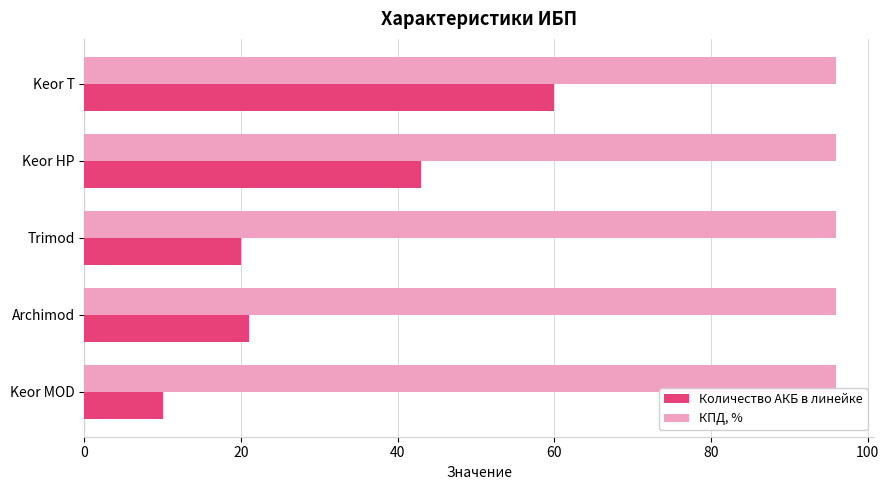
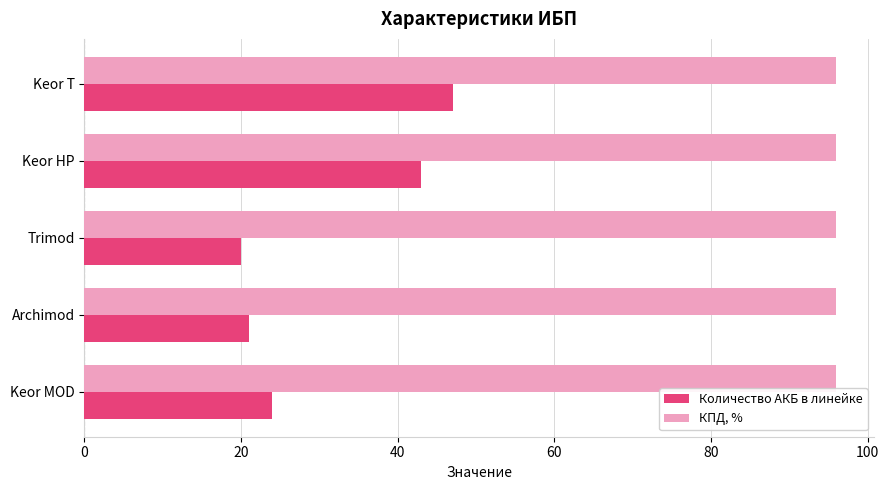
Количество АКБ в линейке, Keor T: 60 -> 47
Количество АКБ в линейке, Keor MOD: 10 -> 24
